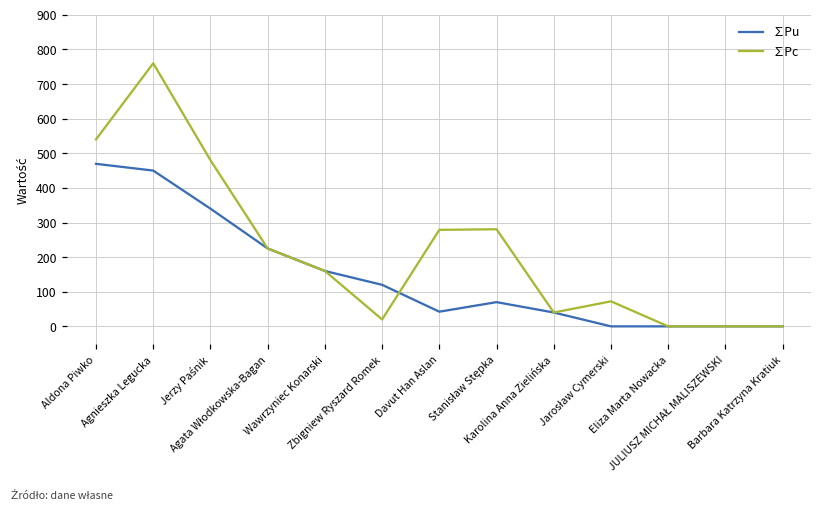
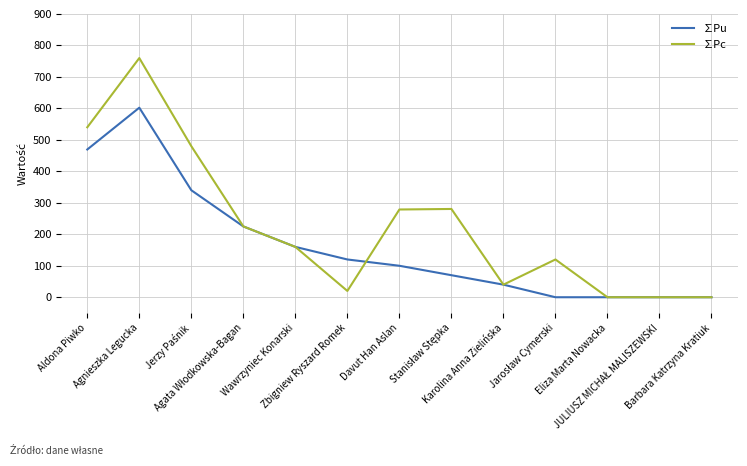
∑Pu, Agnieszka Legucka: 450 -> 600
∑Pu, Davut Han Aslan: 40 -> 100
∑Pc, Jarosław Cymerski: 70 -> 120
